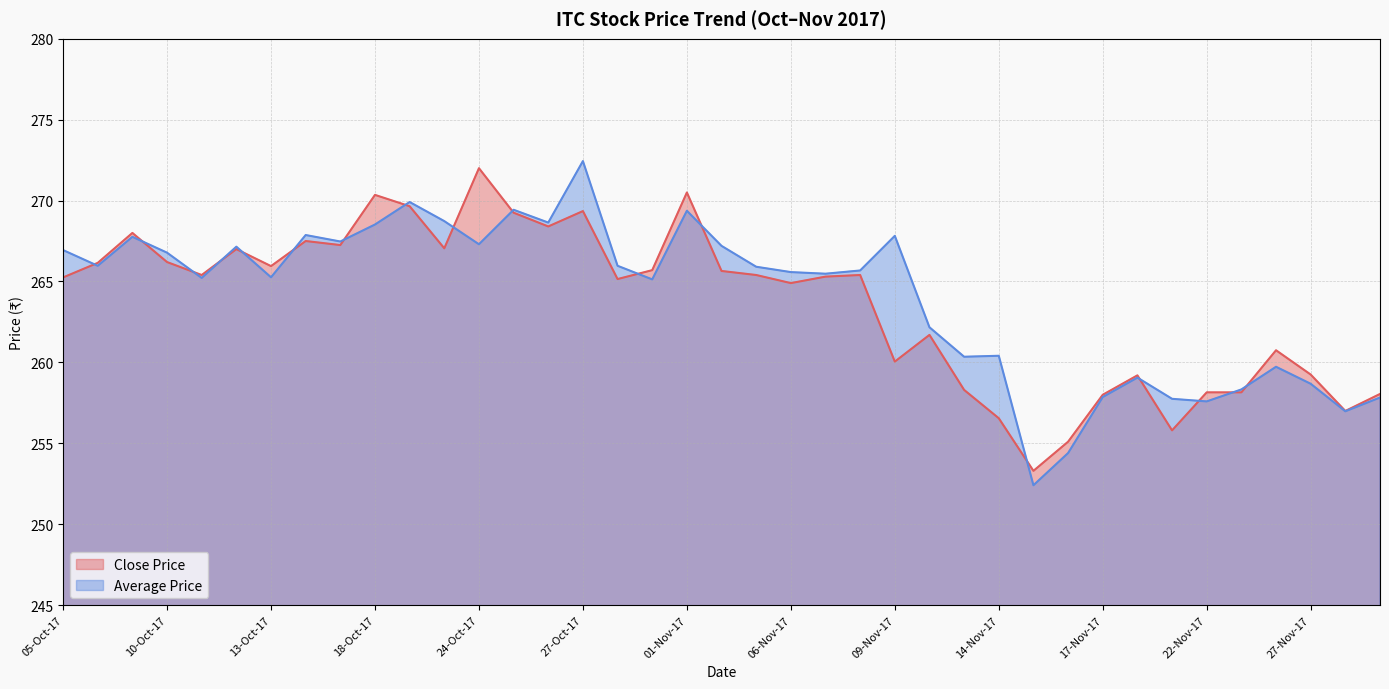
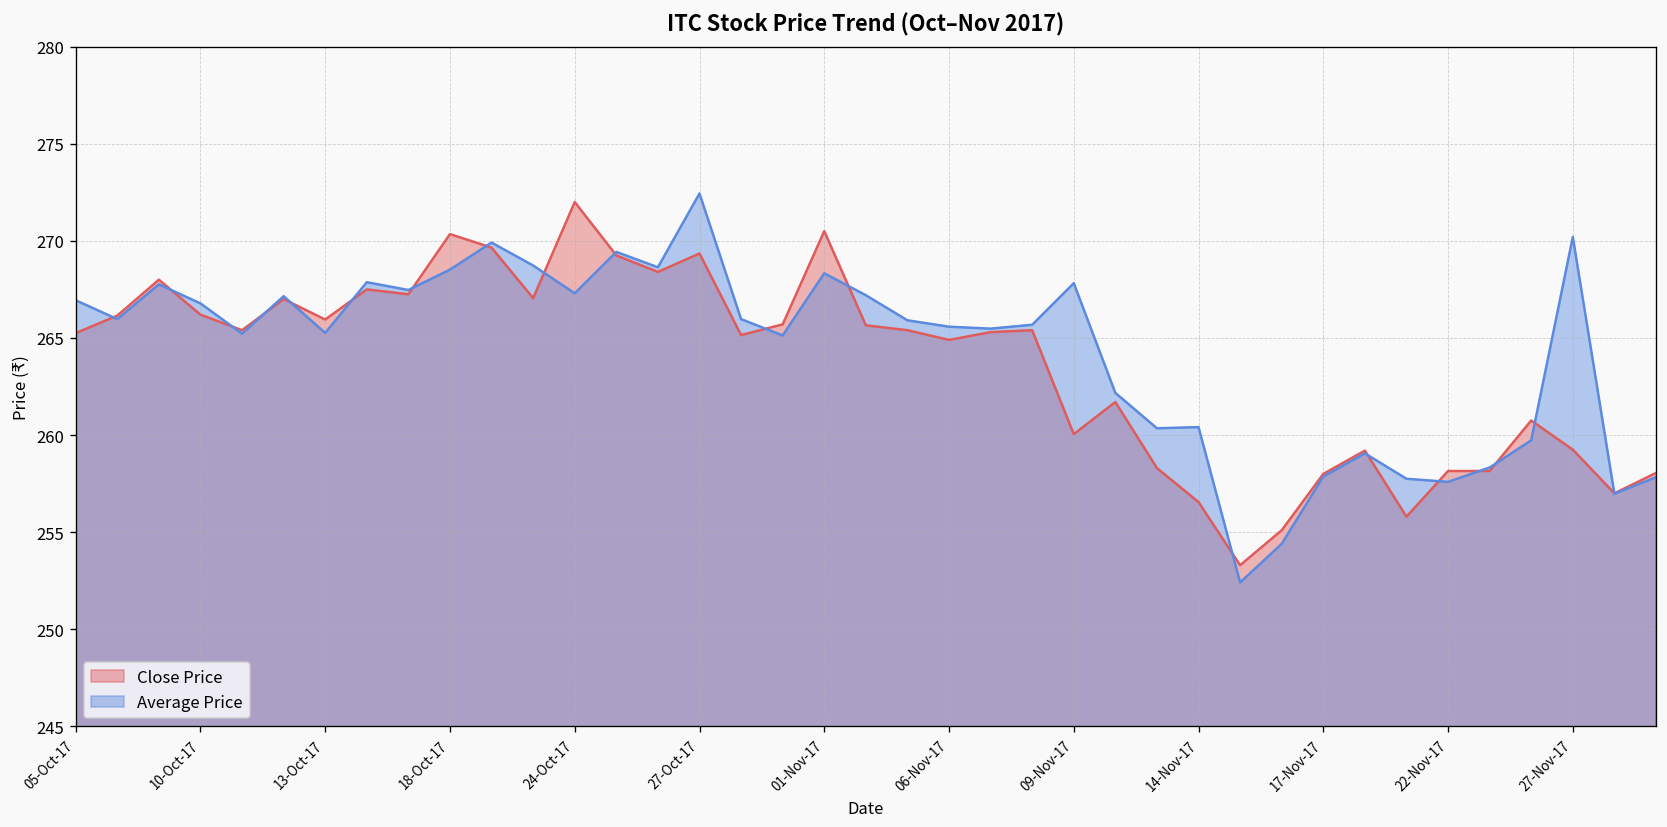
Average Price, 01-Nov-17: 269.4 -> 268.3
Average Price, 27-Nov-17: 258.7 -> 270.2
